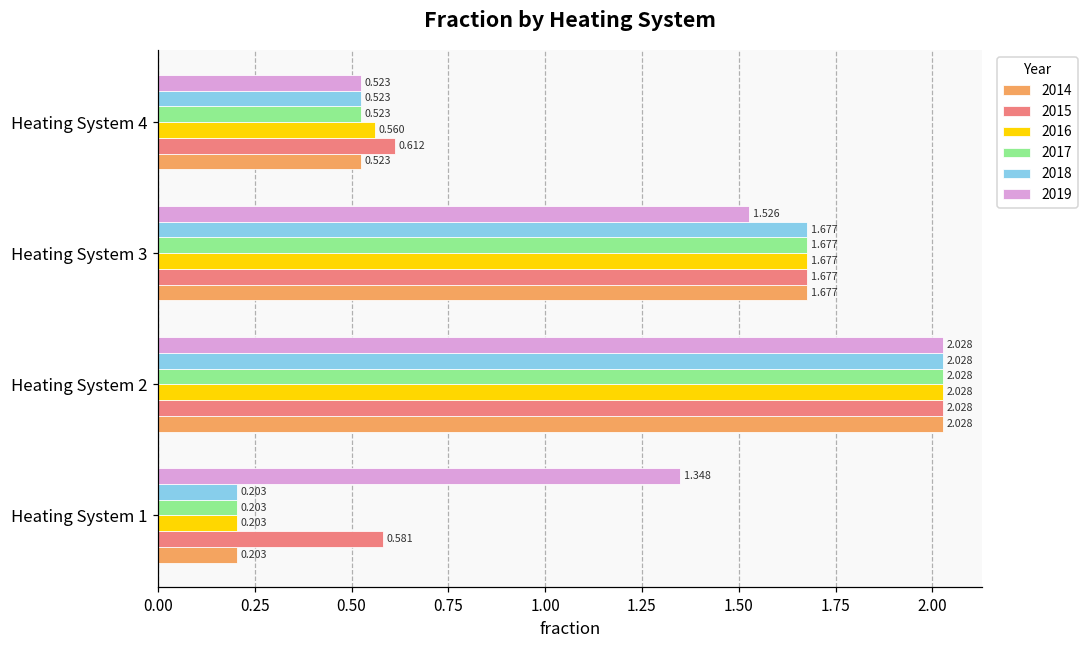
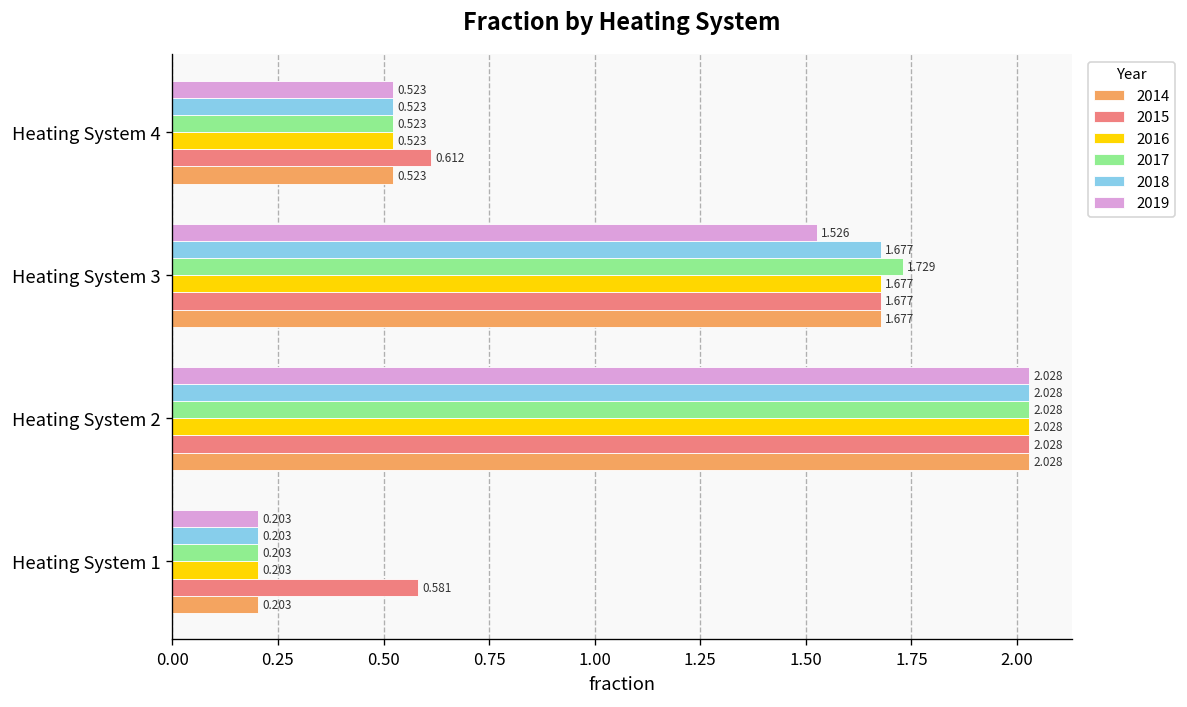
2016, Heating System 4: 0.560 -> 0.523
2017, Heating System 3: 1.677 -> 1.729
2019, Heating System 1: 1.348 -> 0.203
